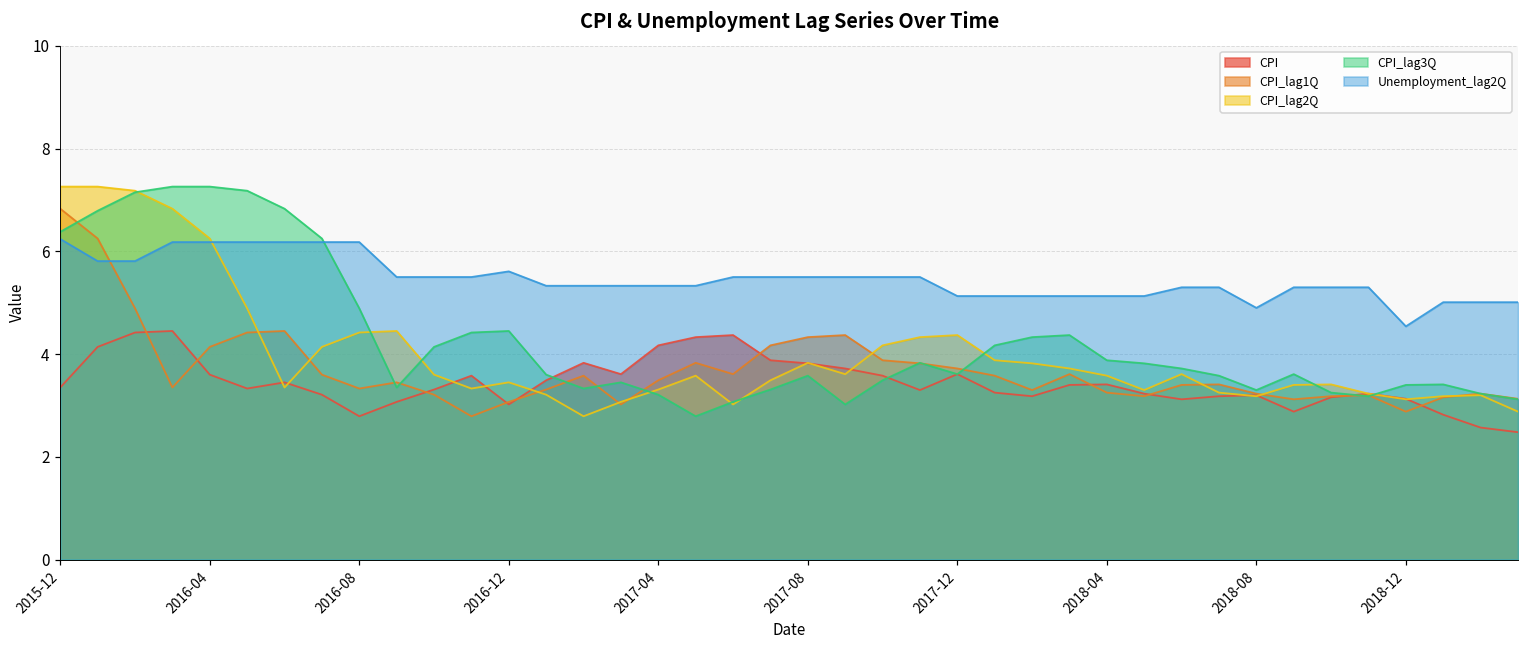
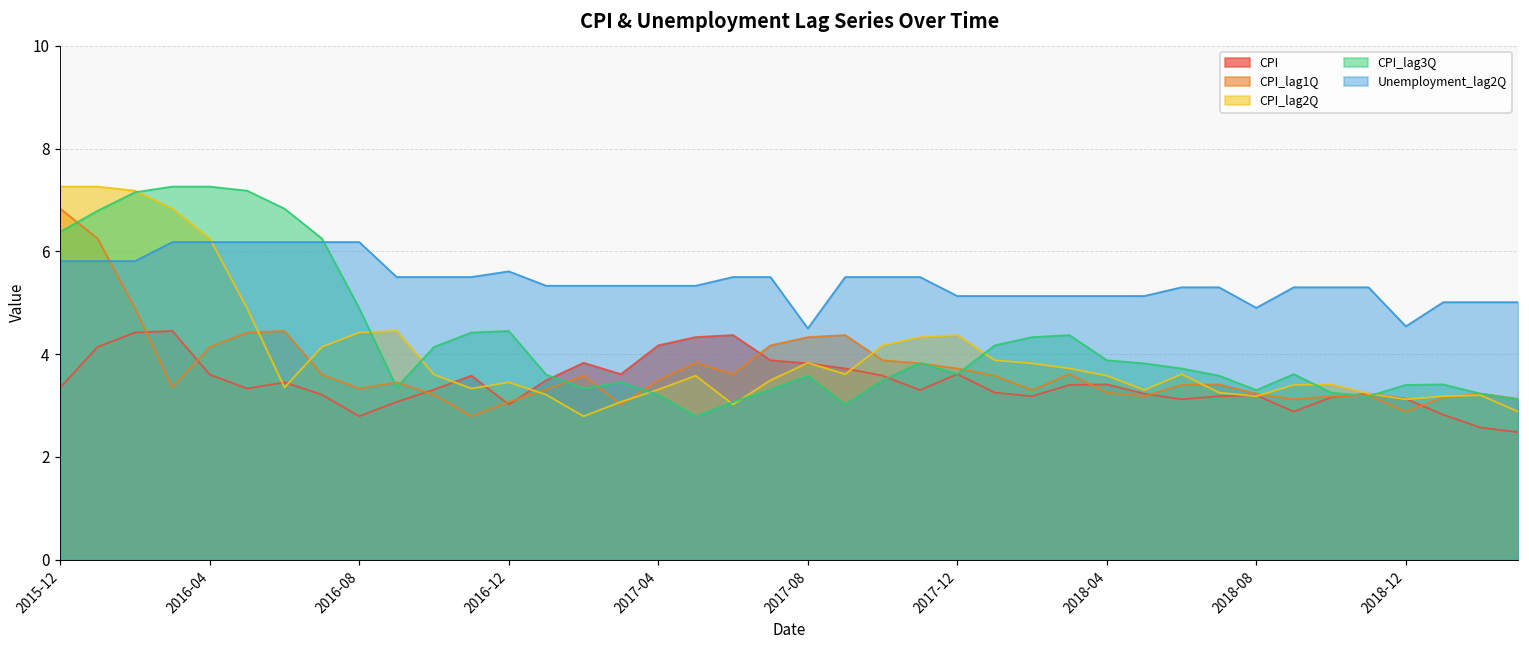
Unemployment_lag2Q, 2015-12: 6.2 -> 5.8
Unemployment_lag2Q, 2017-08: 5.5 -> 4.5
